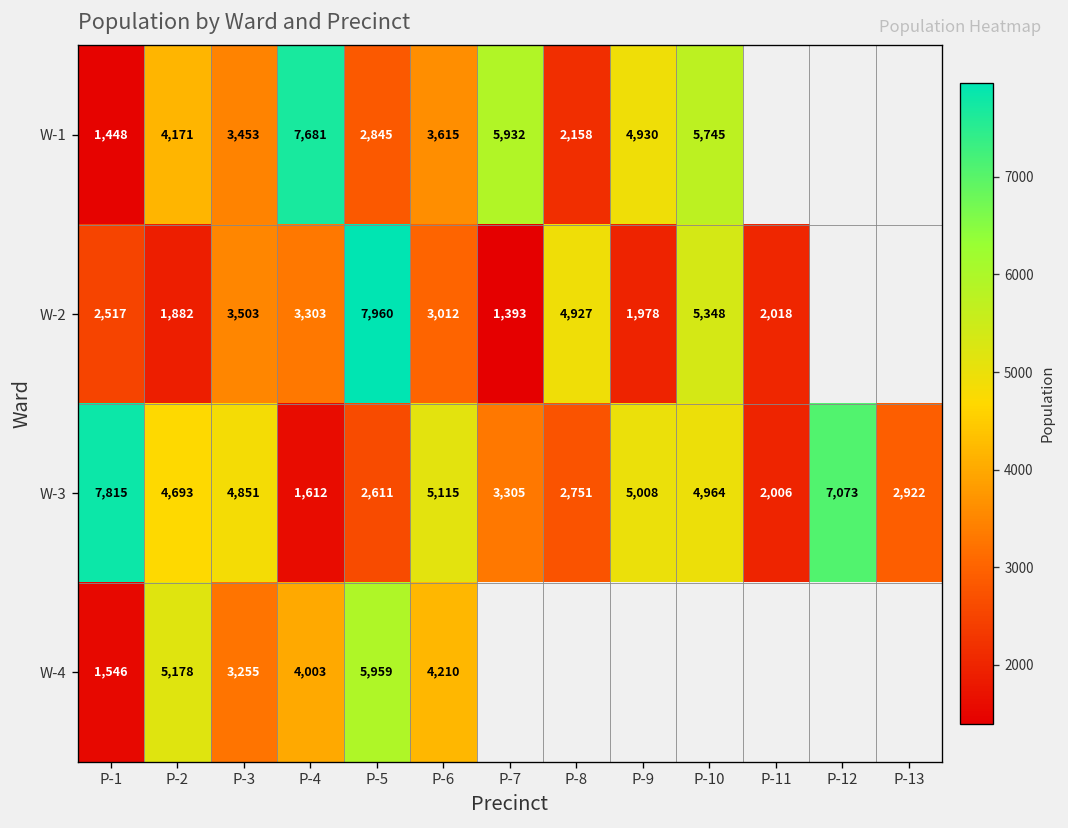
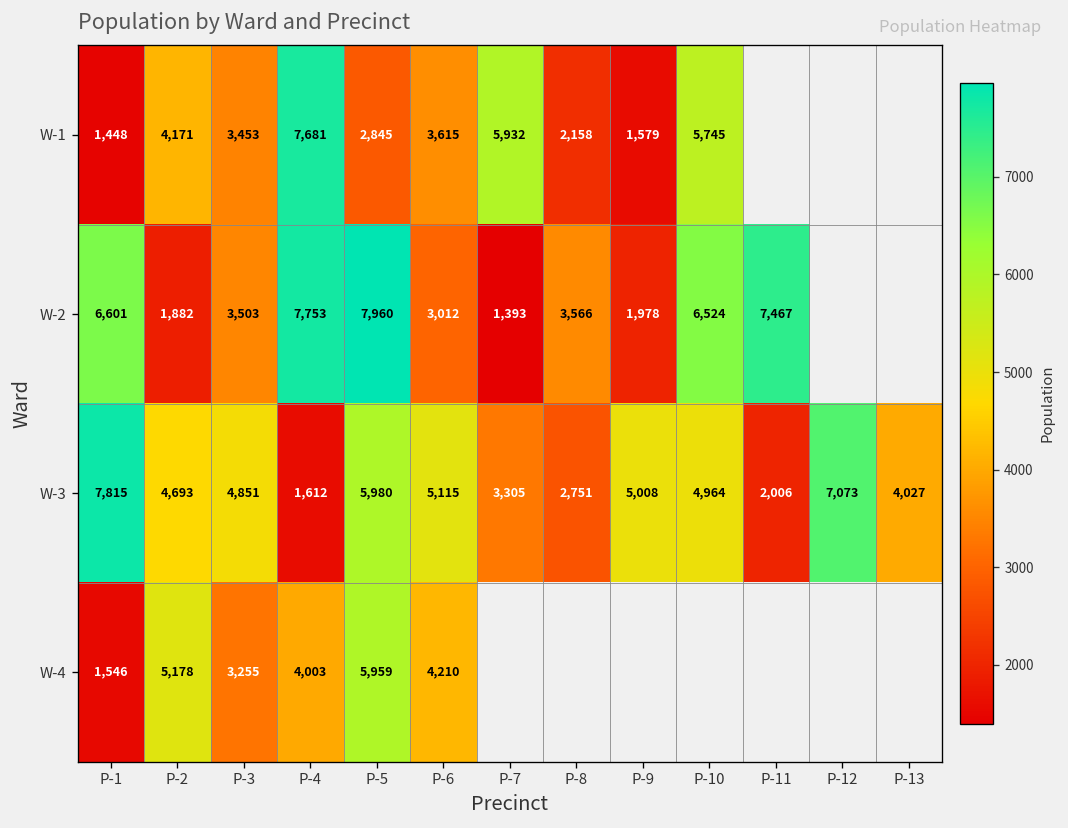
W-1, P-9: 4,930 -> 1,579
W-2, P-1: 2,517 -> 6,601
W-2, P-4: 3,303 -> 7,753
W-2, P-8: 4,927 -> 3,566
W-2, P-10: 5,348 -> 6,524
W-2, P-11: 2,018 -> 7,467
W-3, P-5: 2,611 -> 5,980
W-3, P-13: 2,922 -> 4,027
